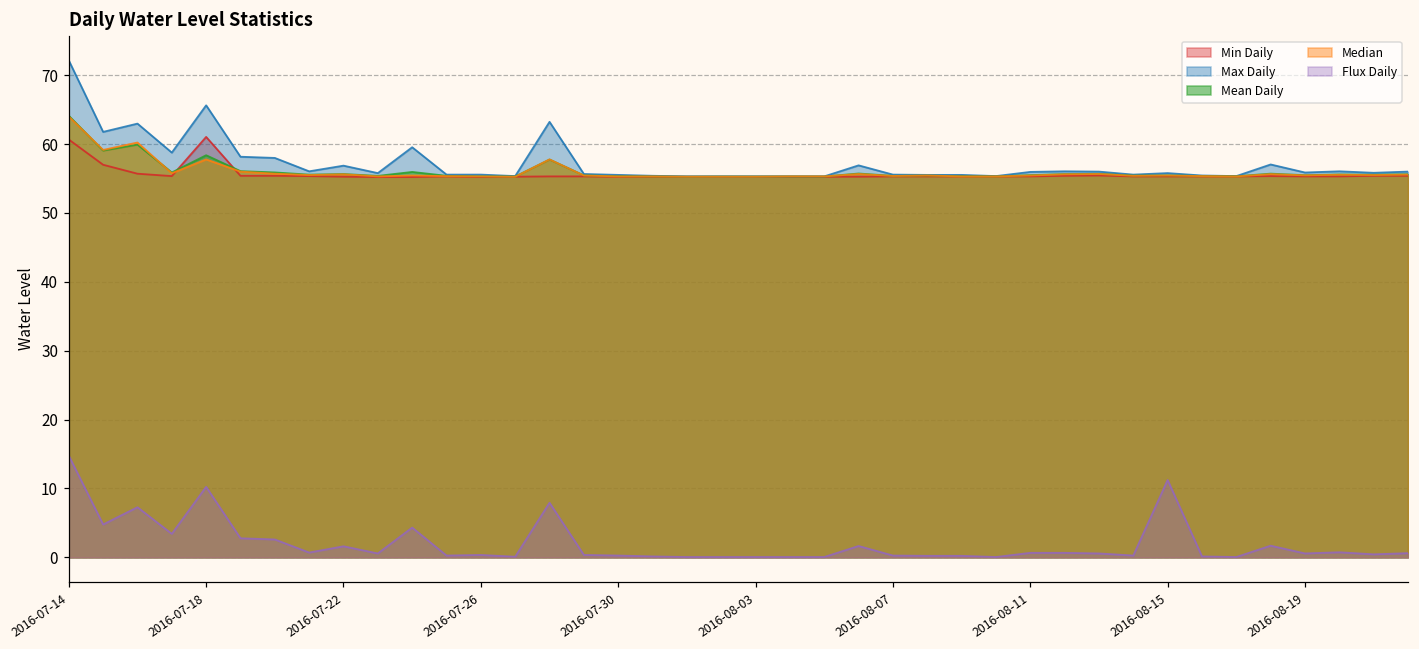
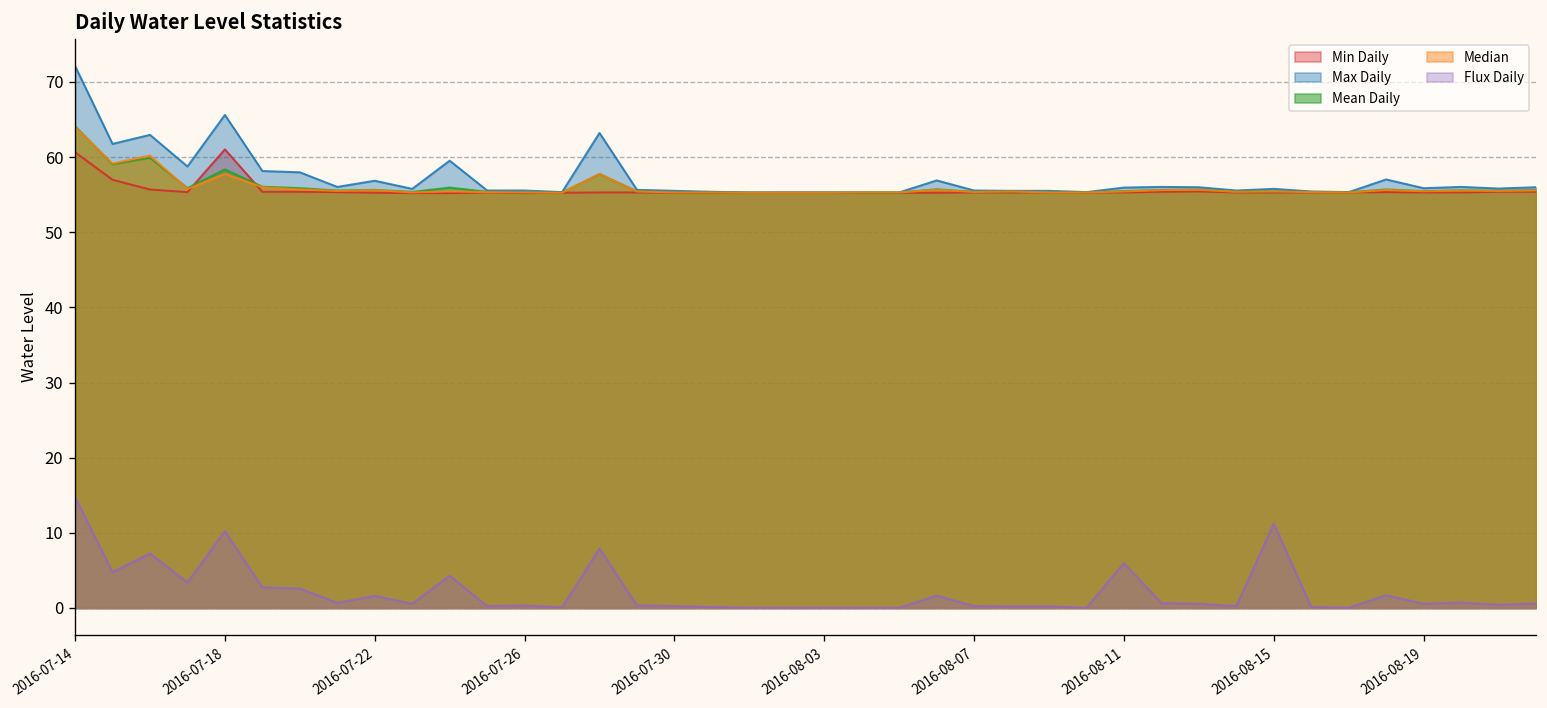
Flux Daily, 2016-08-11: 1 -> 6
